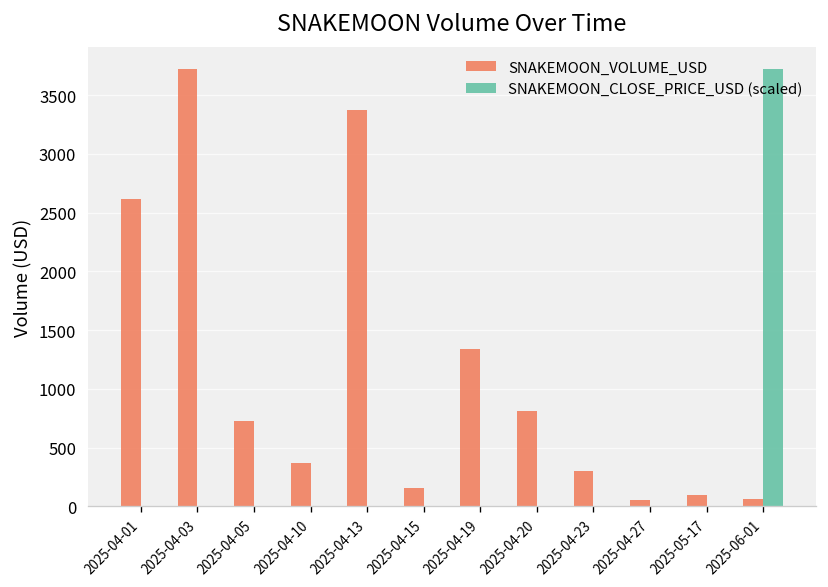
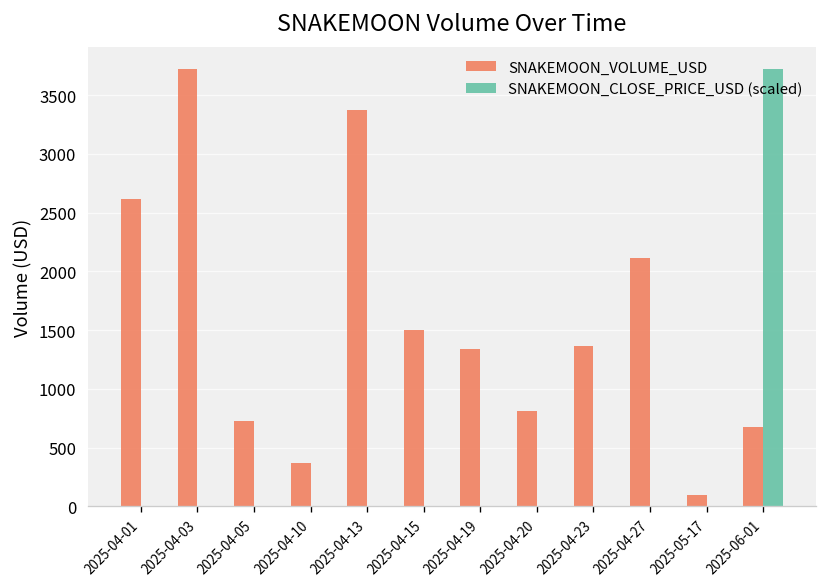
SNAKEMOON_VOLUME_USD, 2025-04-15: 200 -> 1500
SNAKEMOON_VOLUME_USD, 2025-04-23: 300 -> 1400
SNAKEMOON_VOLUME_USD, 2025-04-27: 100 -> 2100
SNAKEMOON_VOLUME_USD, 2025-06-01: 100 -> 700
